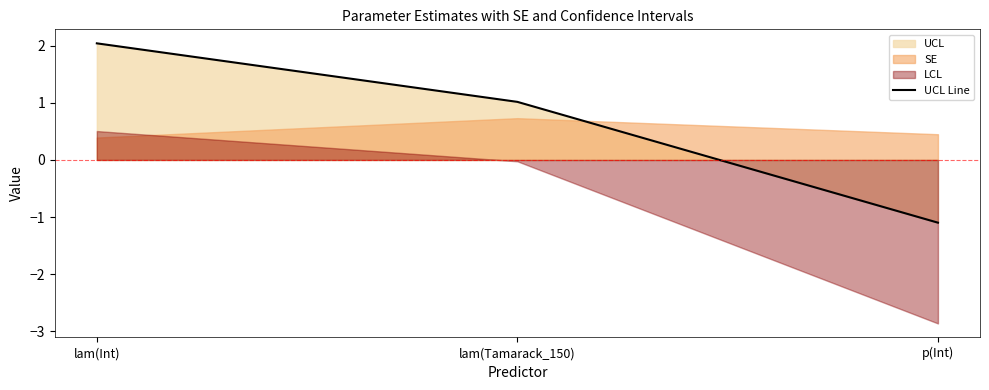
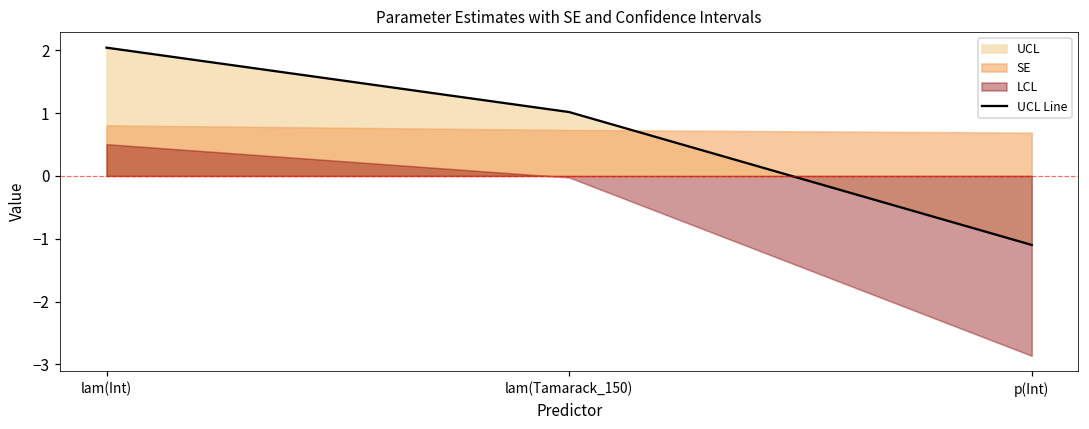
SE, lam(Int): 0.4 -> 0.8
SE, p(Int): 0.5 -> 0.7
